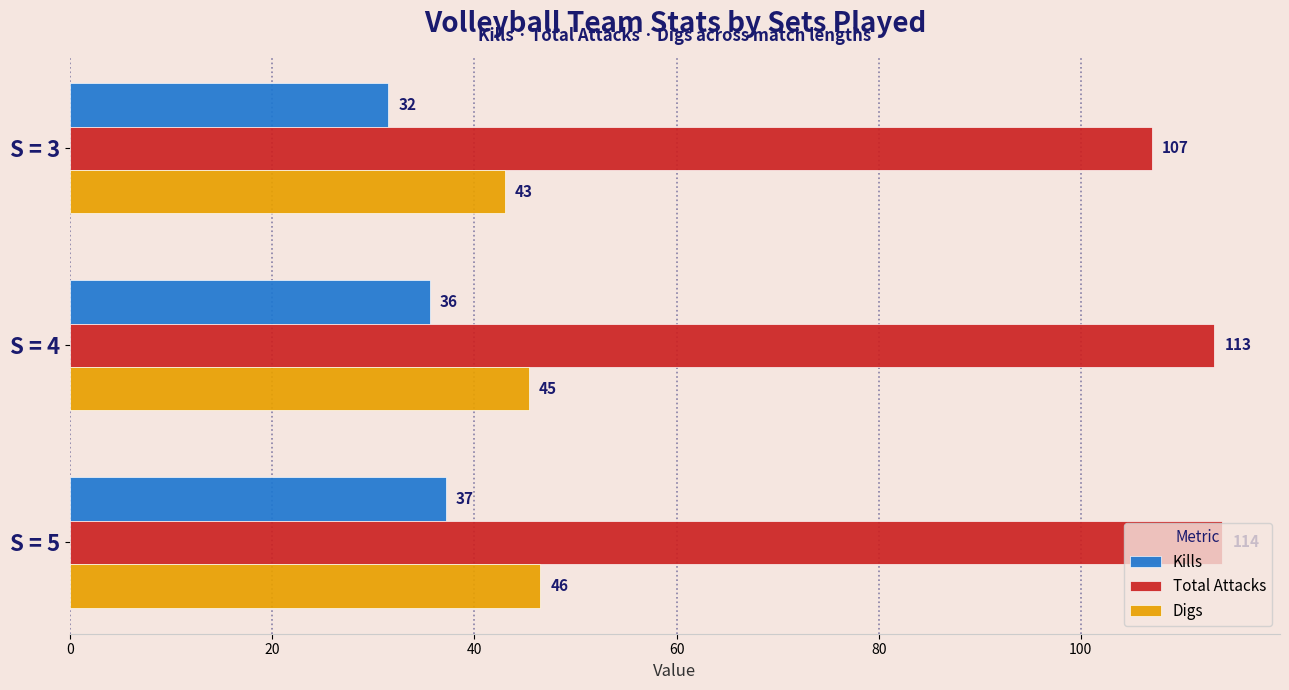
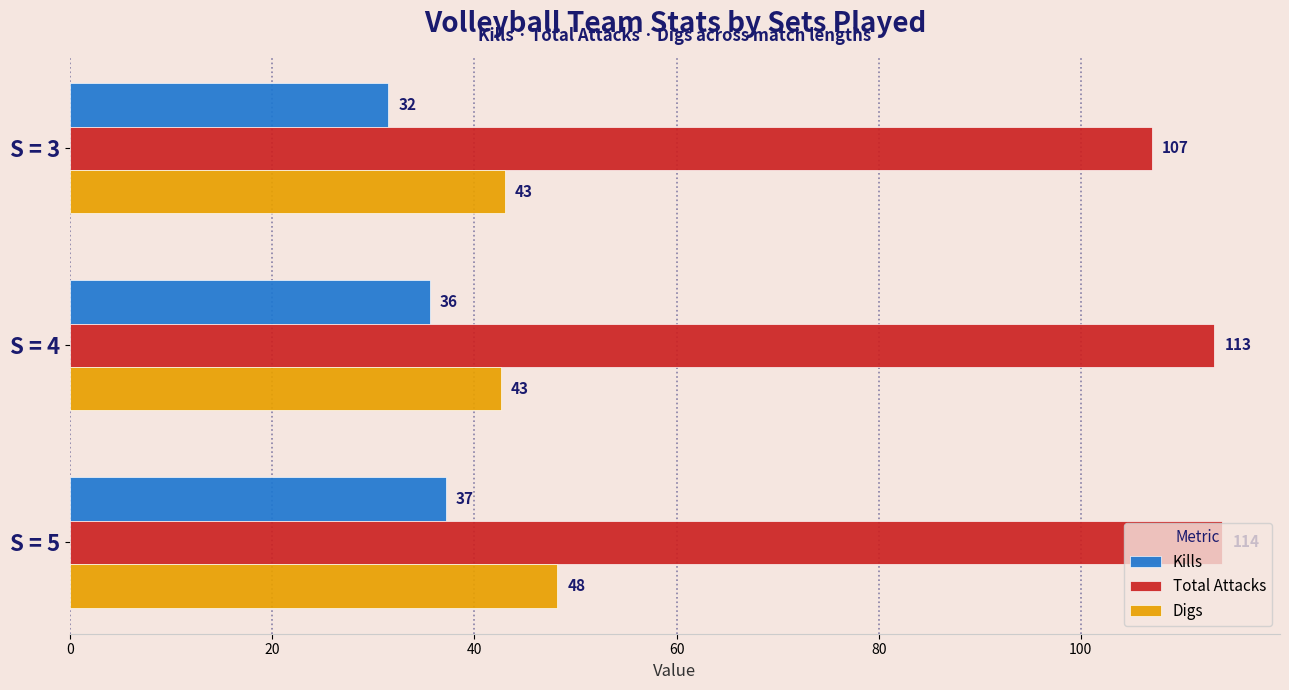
Digs, S = 4: 45 -> 43
Digs, S = 5: 46 -> 48
